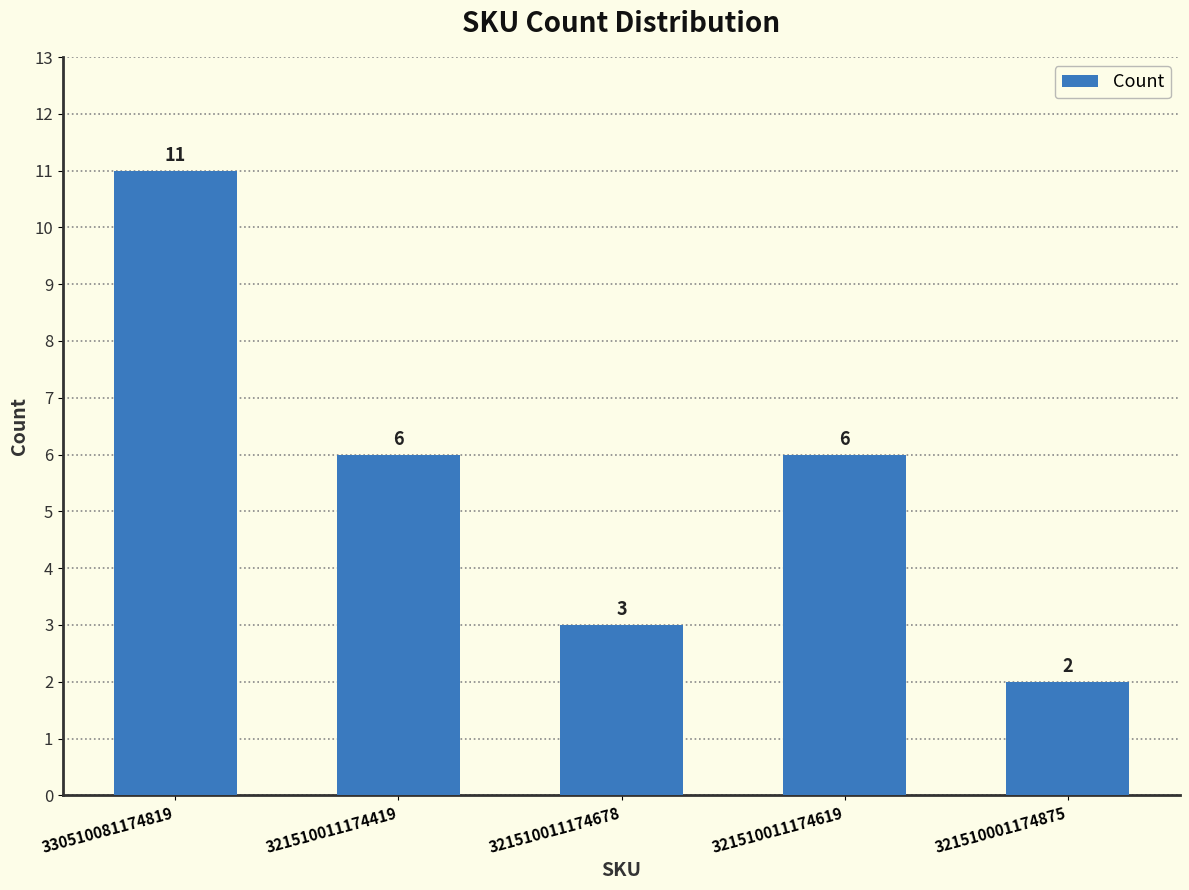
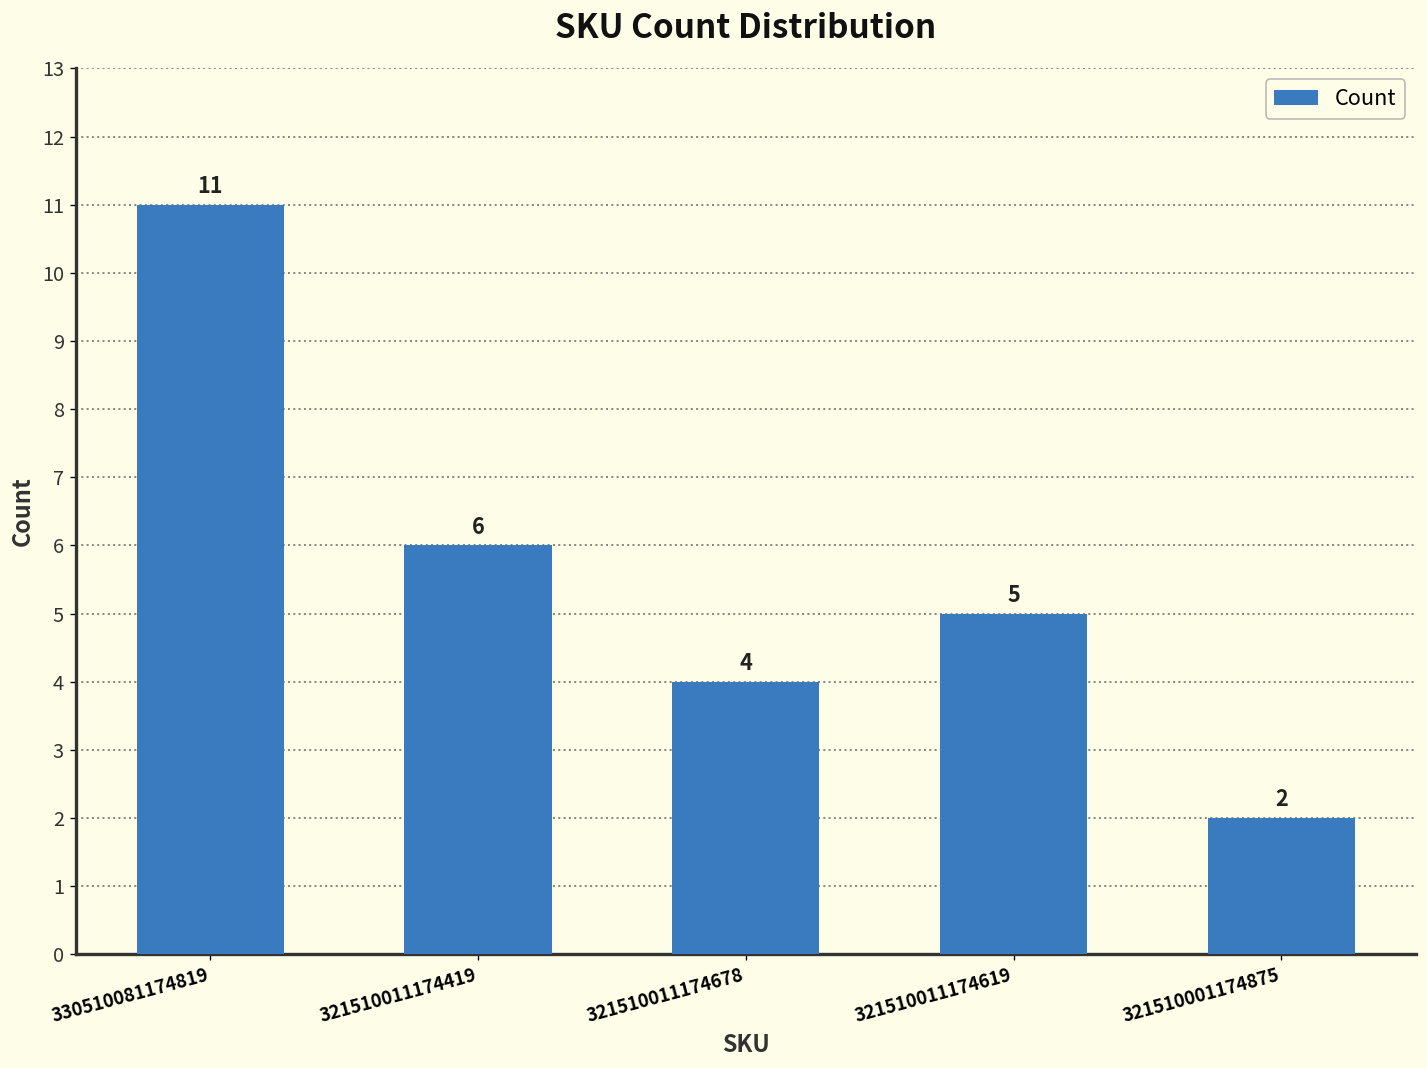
321510011174678: 3 -> 4
321510011174619: 6 -> 5
